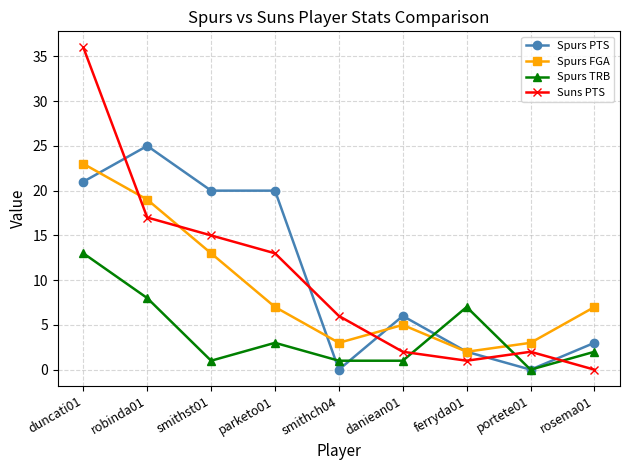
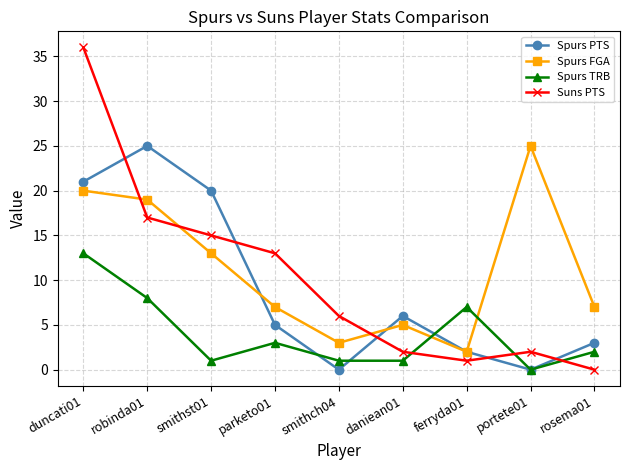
Spurs FGA, duncati01: 23 -> 20
Spurs PTS, parketo01: 20 -> 5
Spurs FGA, portete01: 3 -> 25
